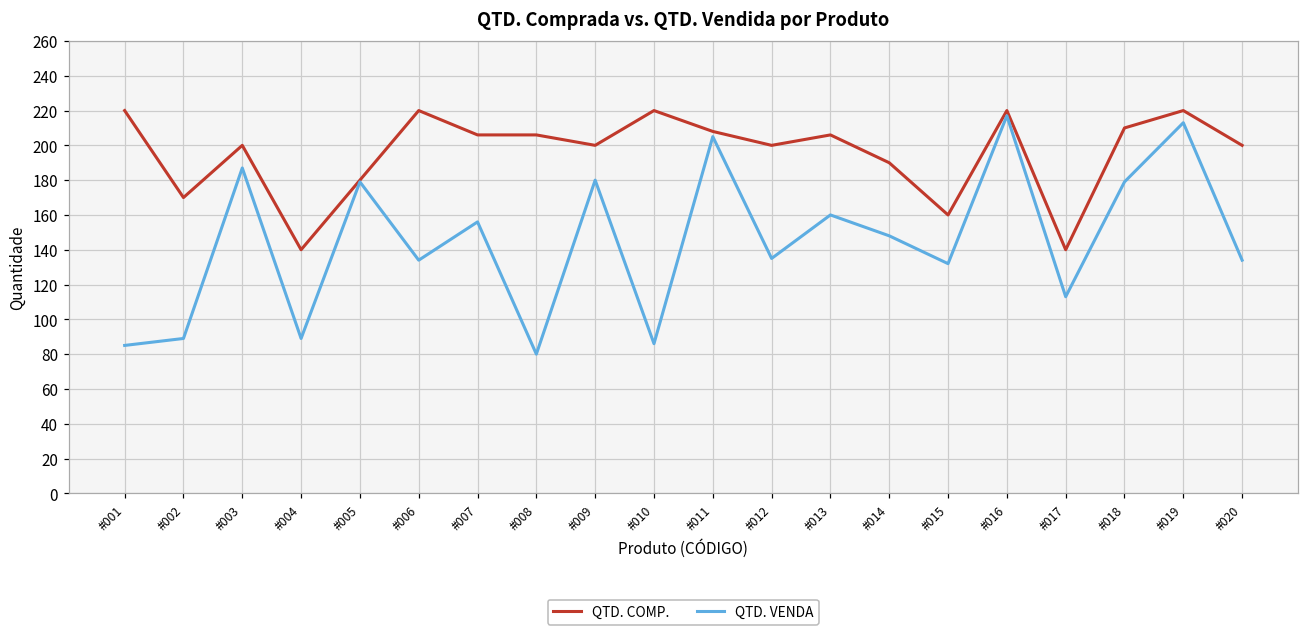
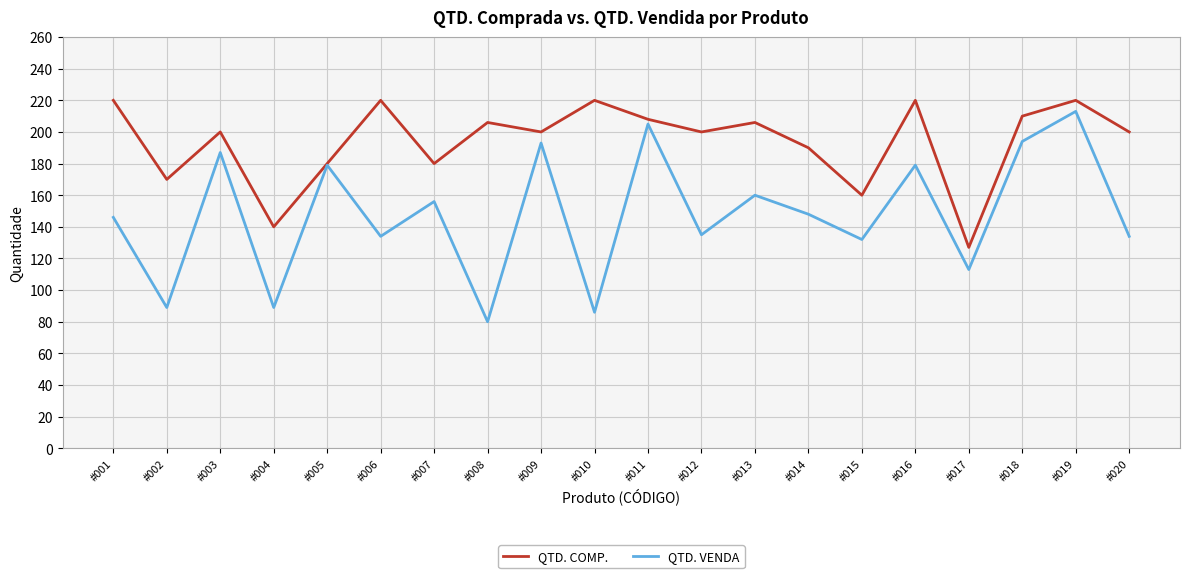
QTD. VENDA, #001: 85 -> 146
QTD. COMP., #007: 206 -> 180
QTD. VENDA, #009: 180 -> 193
QTD. VENDA, #016: 217 -> 179
QTD. COMP., #017: 140 -> 127
QTD. VENDA, #018: 179 -> 194
